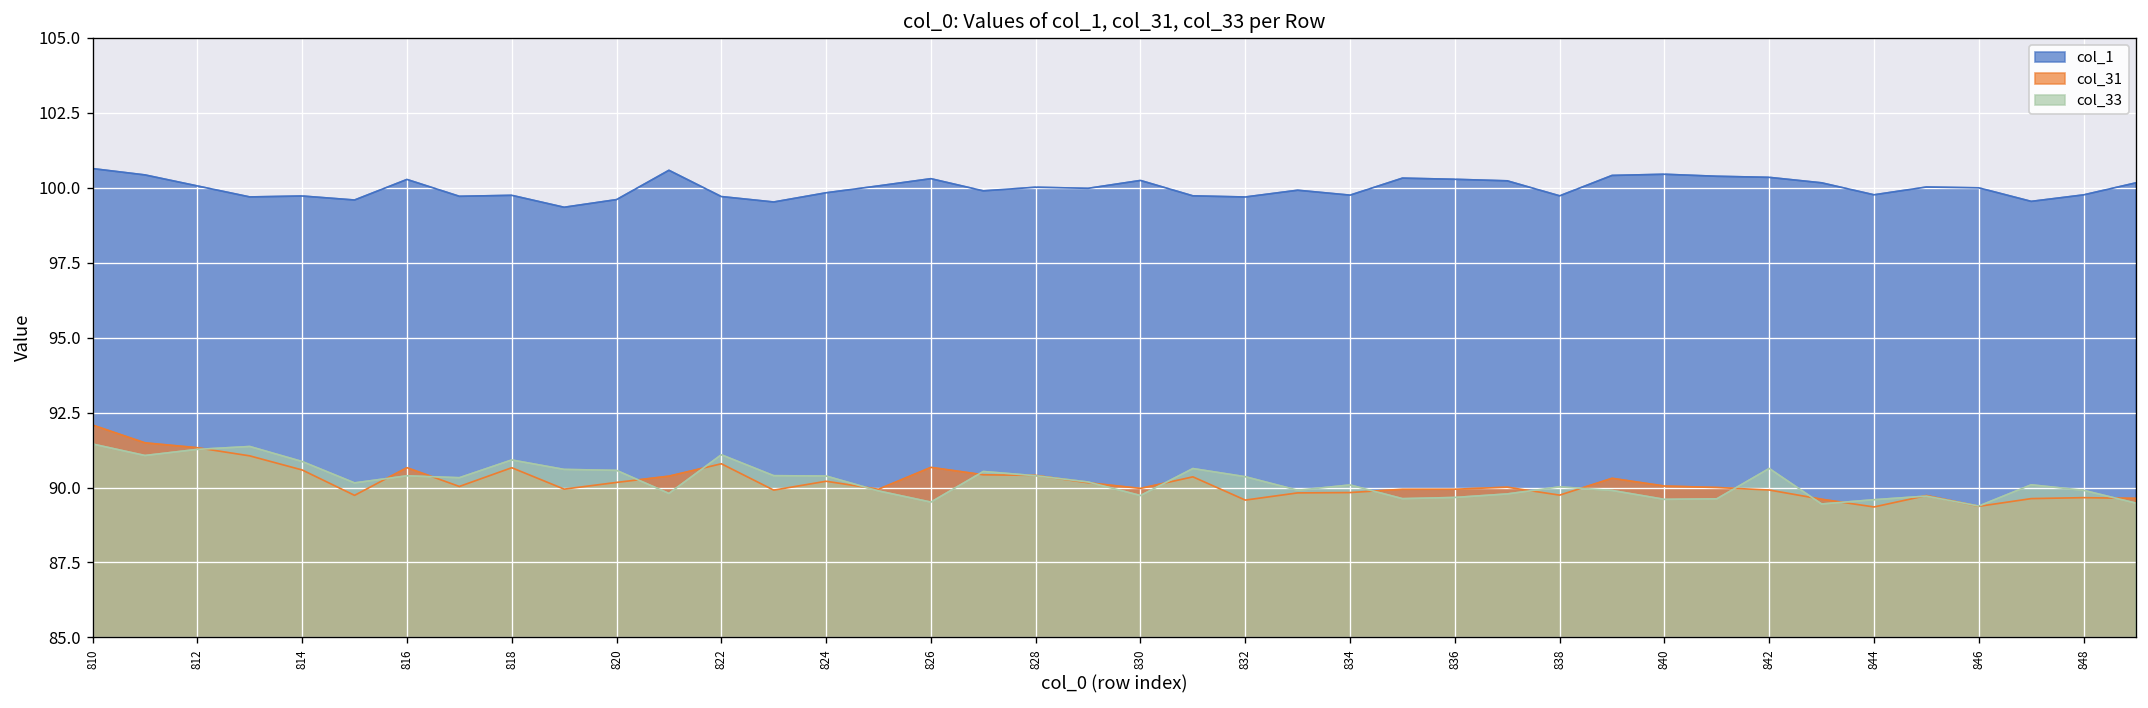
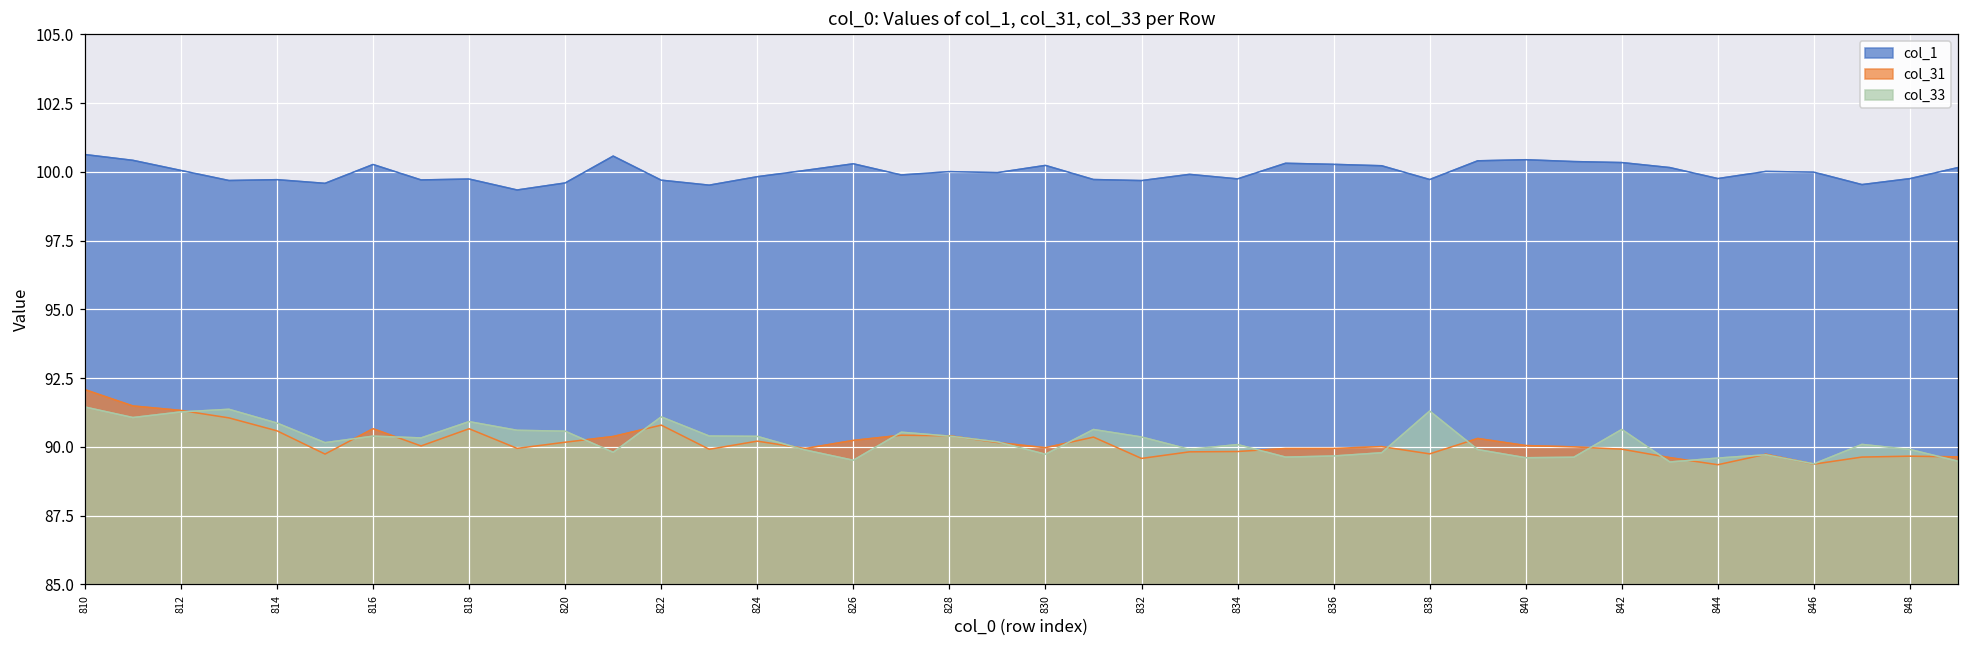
col_31, 826: 90.7 -> 90.2
col_33, 838: 90.0 -> 91.3
